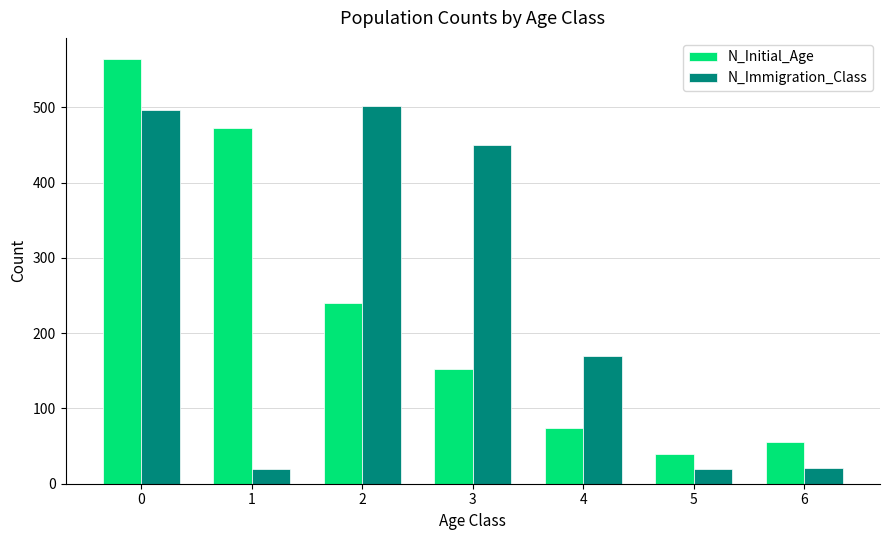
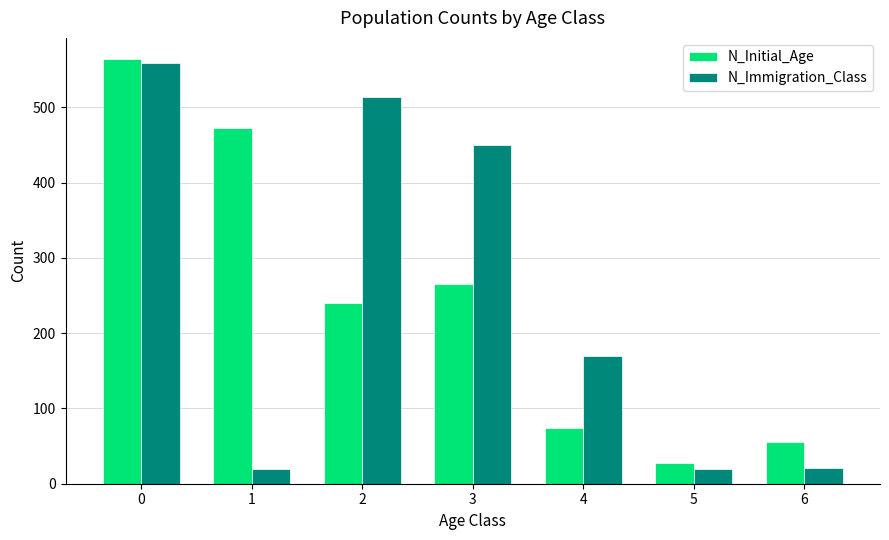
N_Immigration_Class, 0: 500 -> 560
N_Immigration_Class, 2: 500 -> 510
N_Initial_Age, 3: 150 -> 270
N_Initial_Age, 5: 40 -> 30
